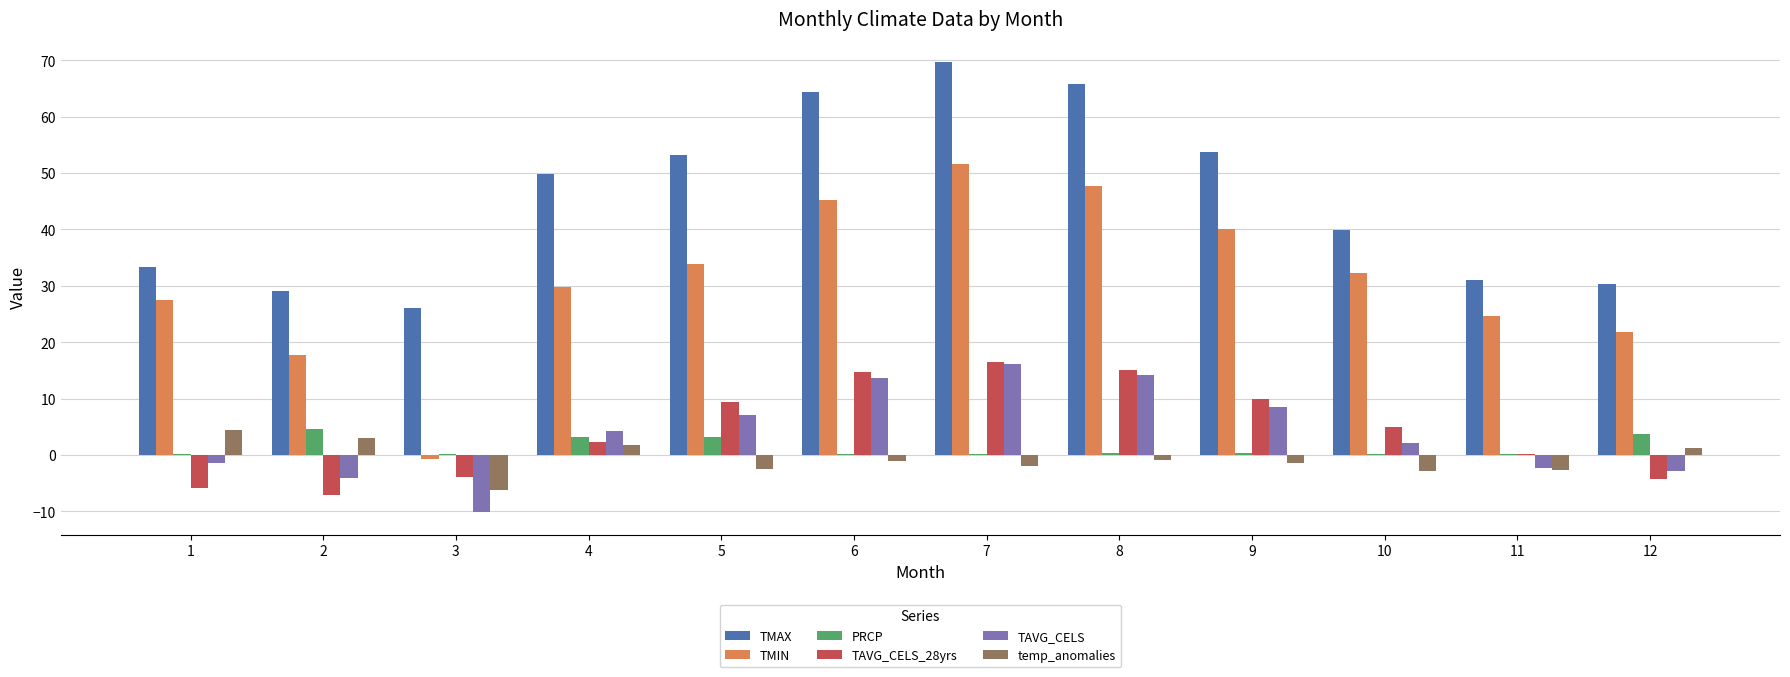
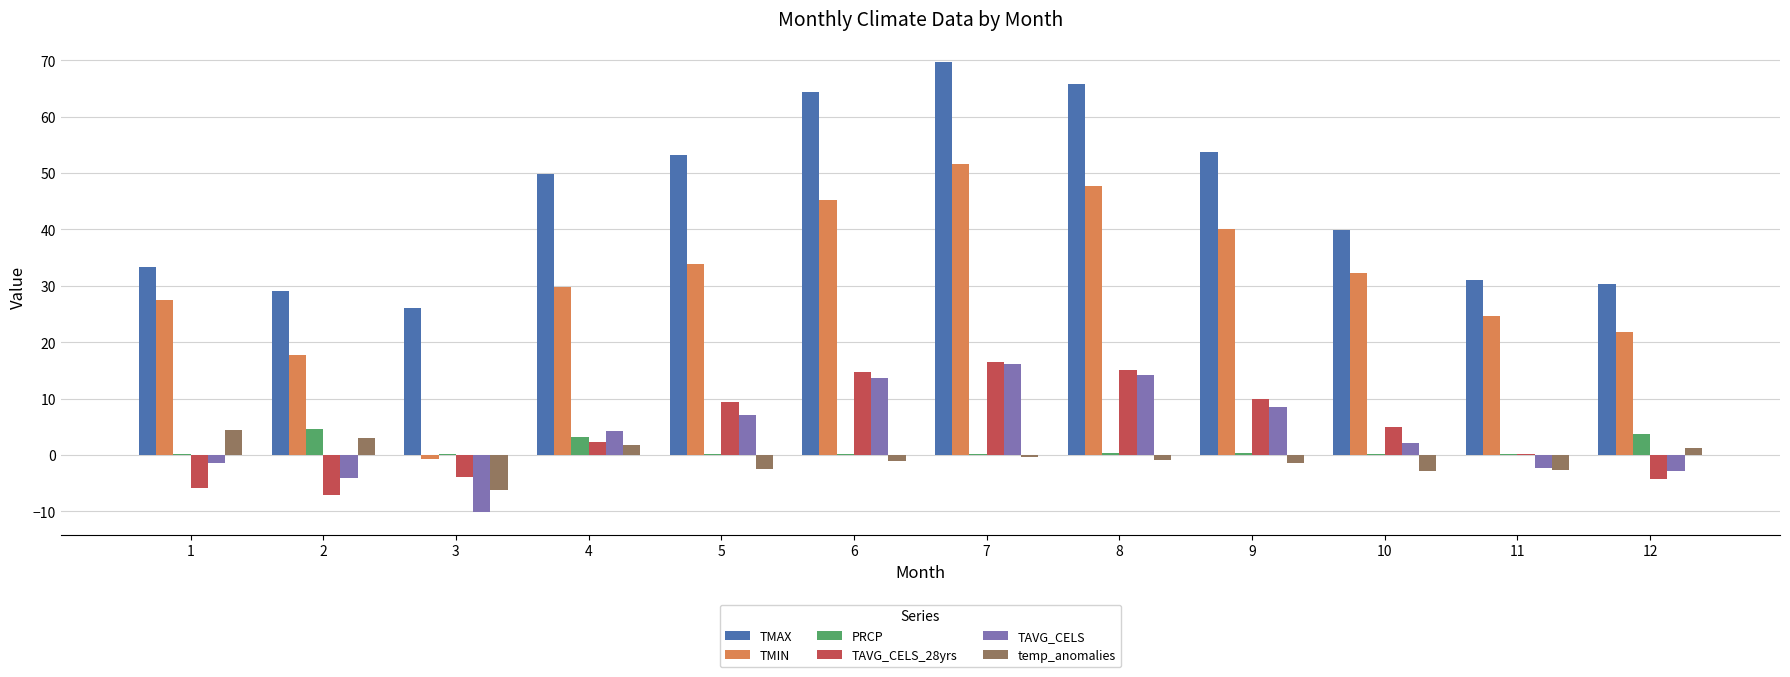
PRCP, 5: 3 -> 0
temp_anomalies, 7: -2 -> 0
